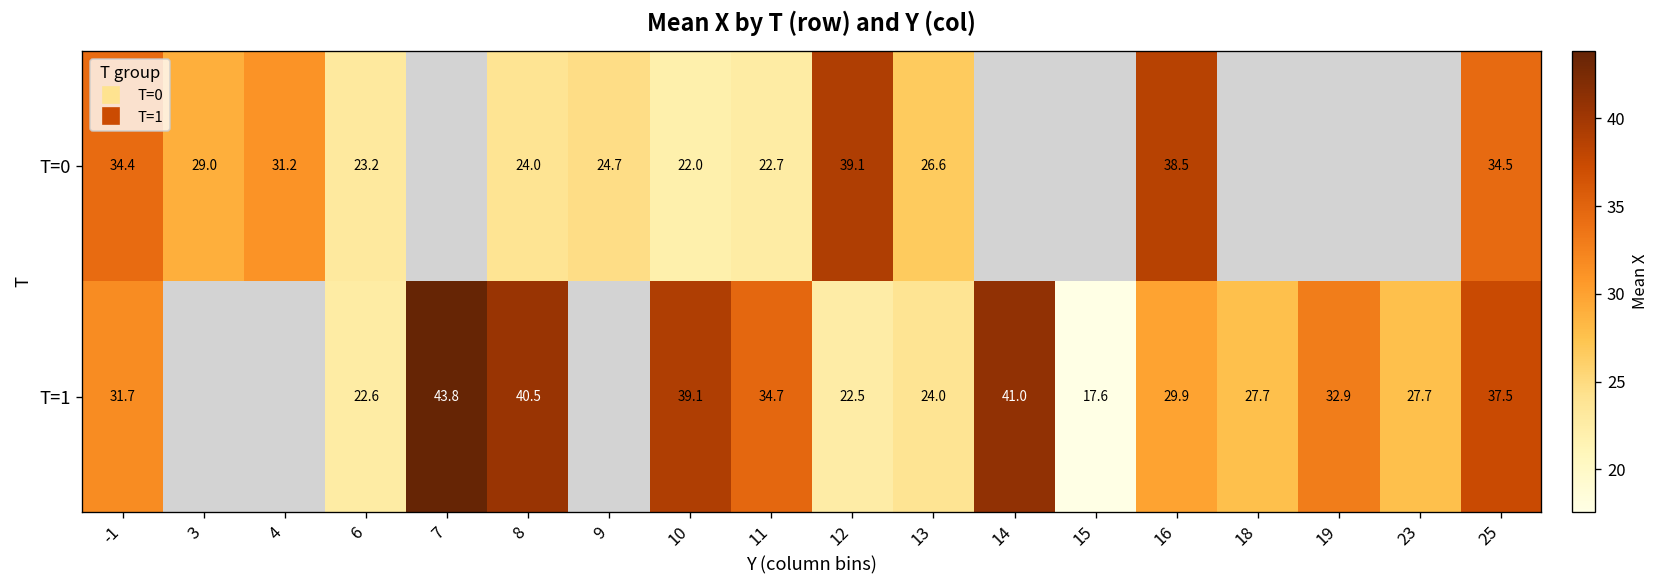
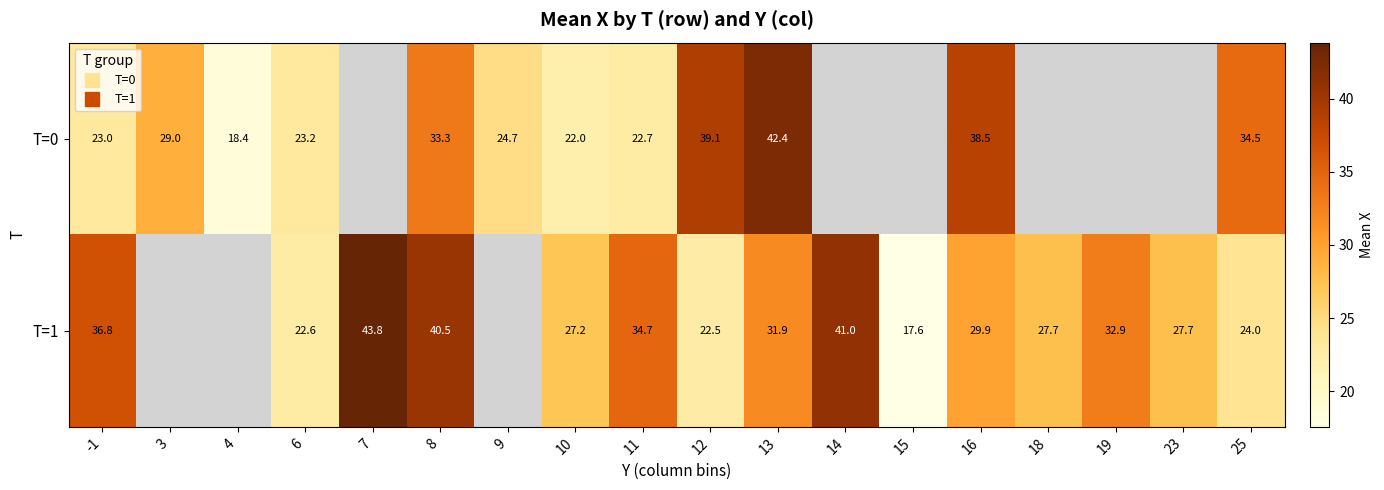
T=0, -1: 34.4 -> 23.0
T=0, 4: 31.2 -> 18.4
T=0, 8: 24.0 -> 33.3
T=0, 13: 26.6 -> 42.4
T=1, -1: 31.7 -> 36.8
T=1, 10: 39.1 -> 27.2
T=1, 13: 24.0 -> 31.9
T=1, 25: 37.5 -> 24.0
